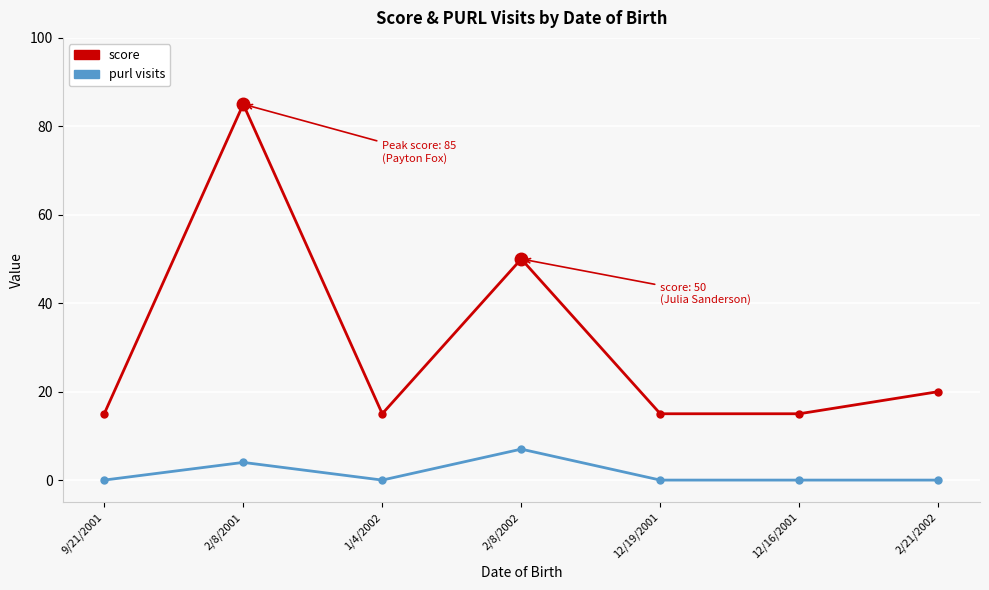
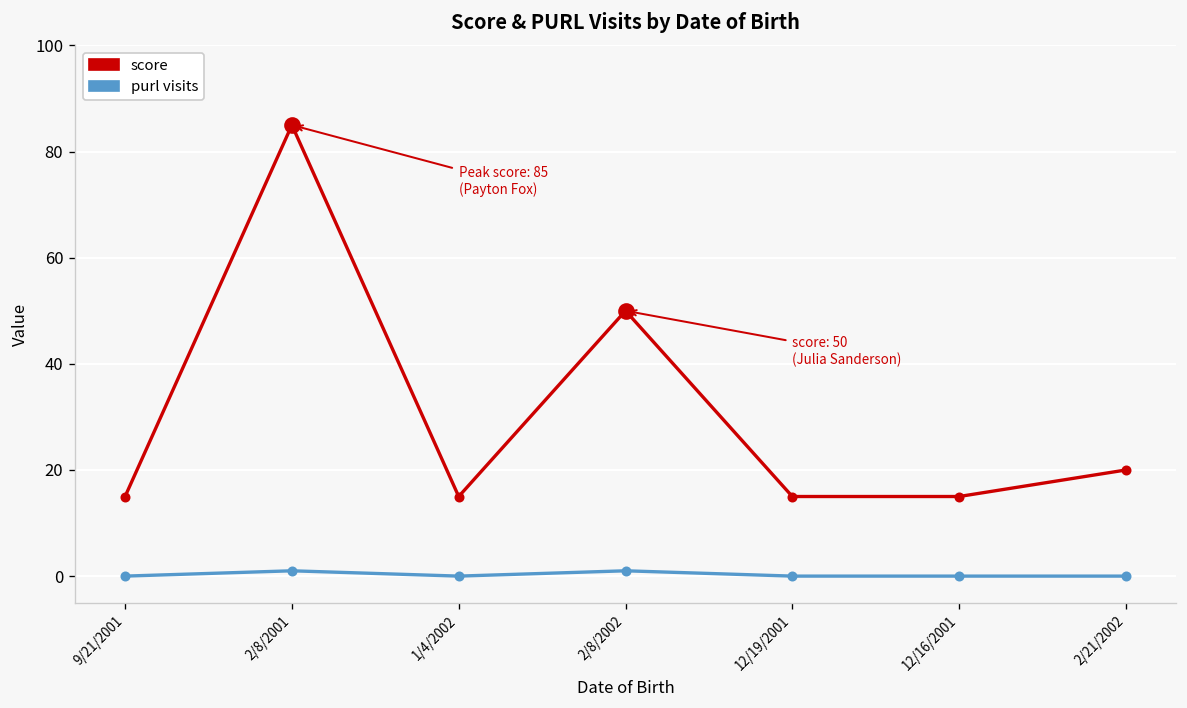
purl visits, 2/8/2001: 4 -> 1
purl visits, 2/8/2002: 7 -> 1
